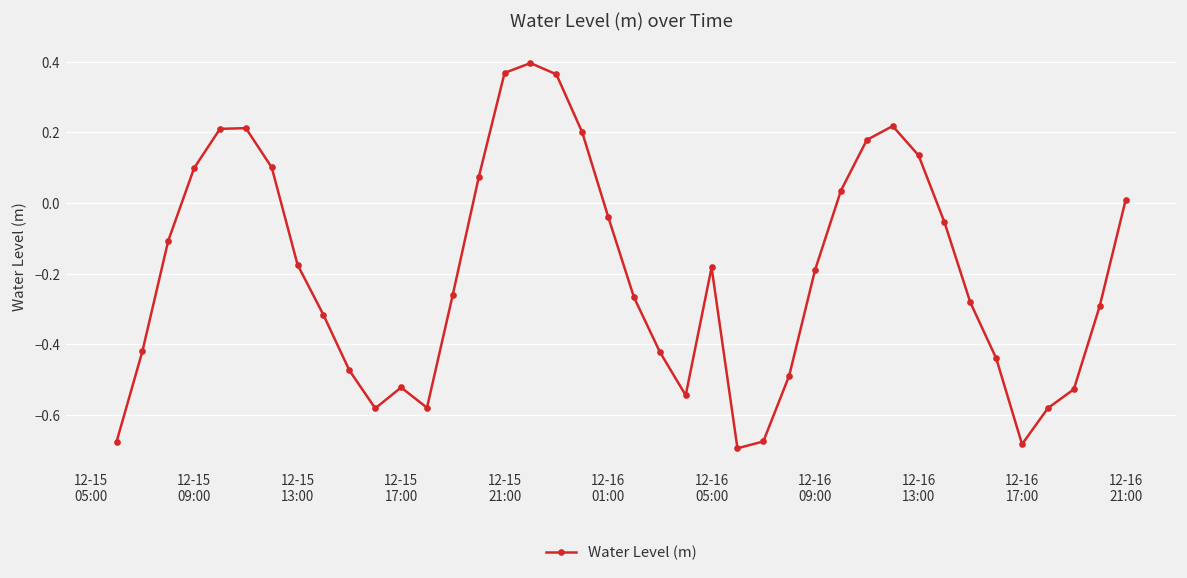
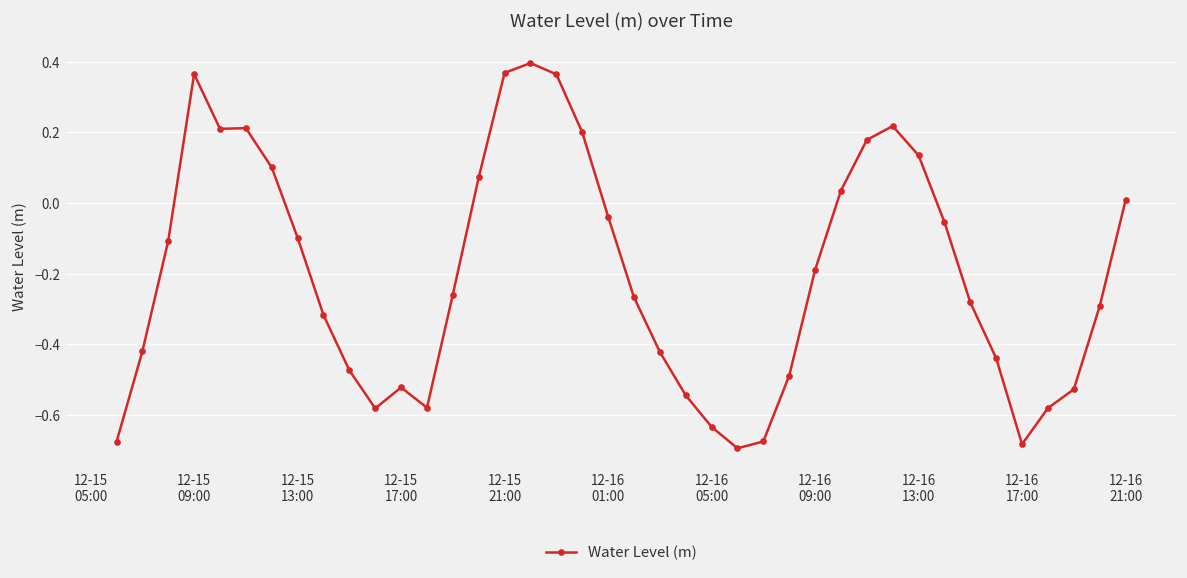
12-15 09:00: 0.10 -> 0.37
12-15 13:00: -0.18 -> -0.10
12-16 05:00: -0.18 -> -0.63
